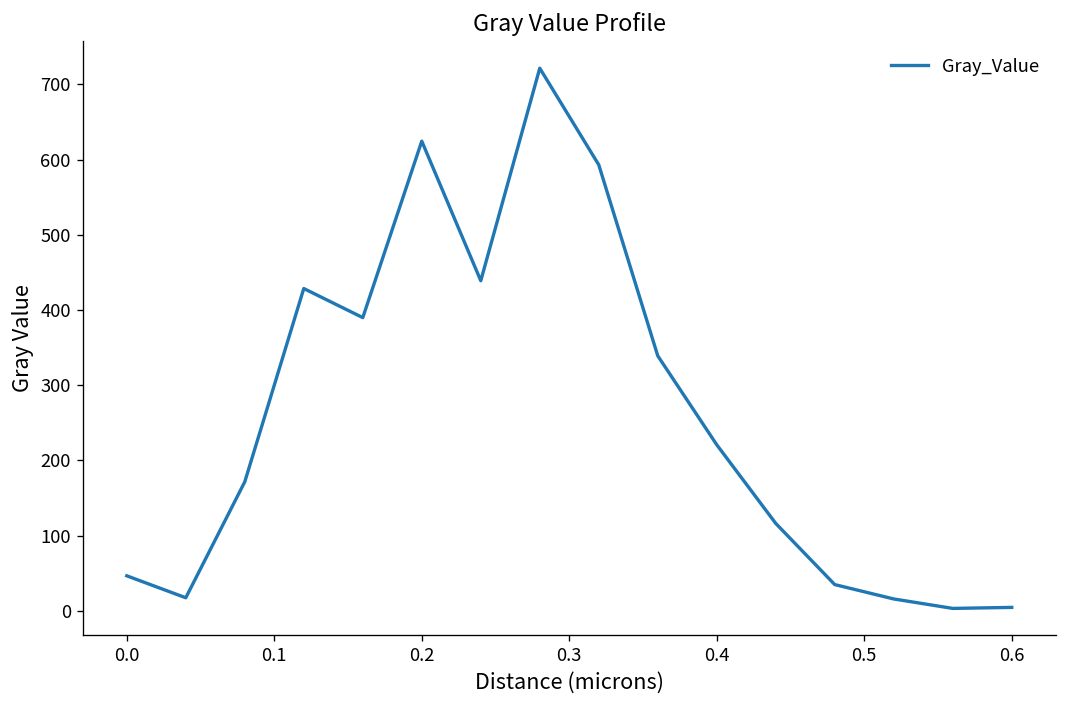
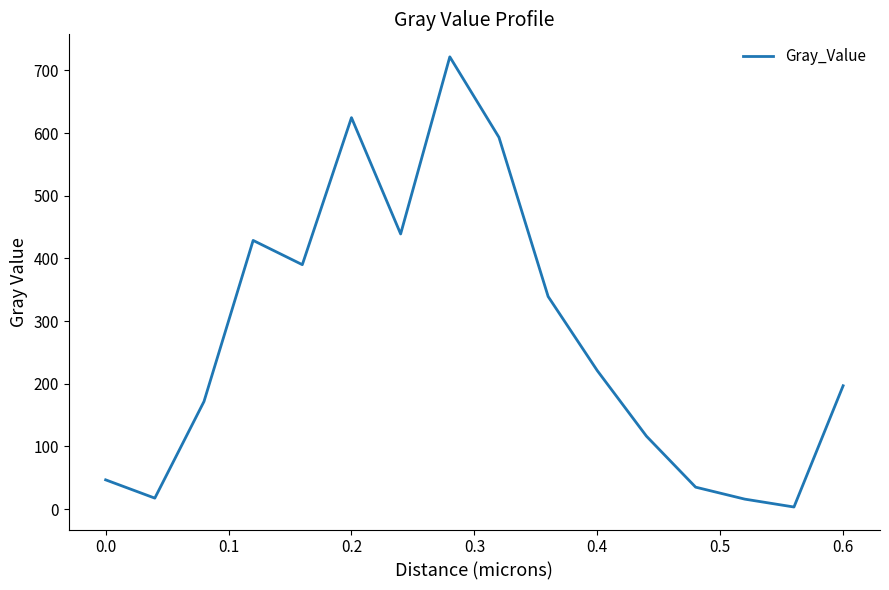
0.6: 0 -> 200
